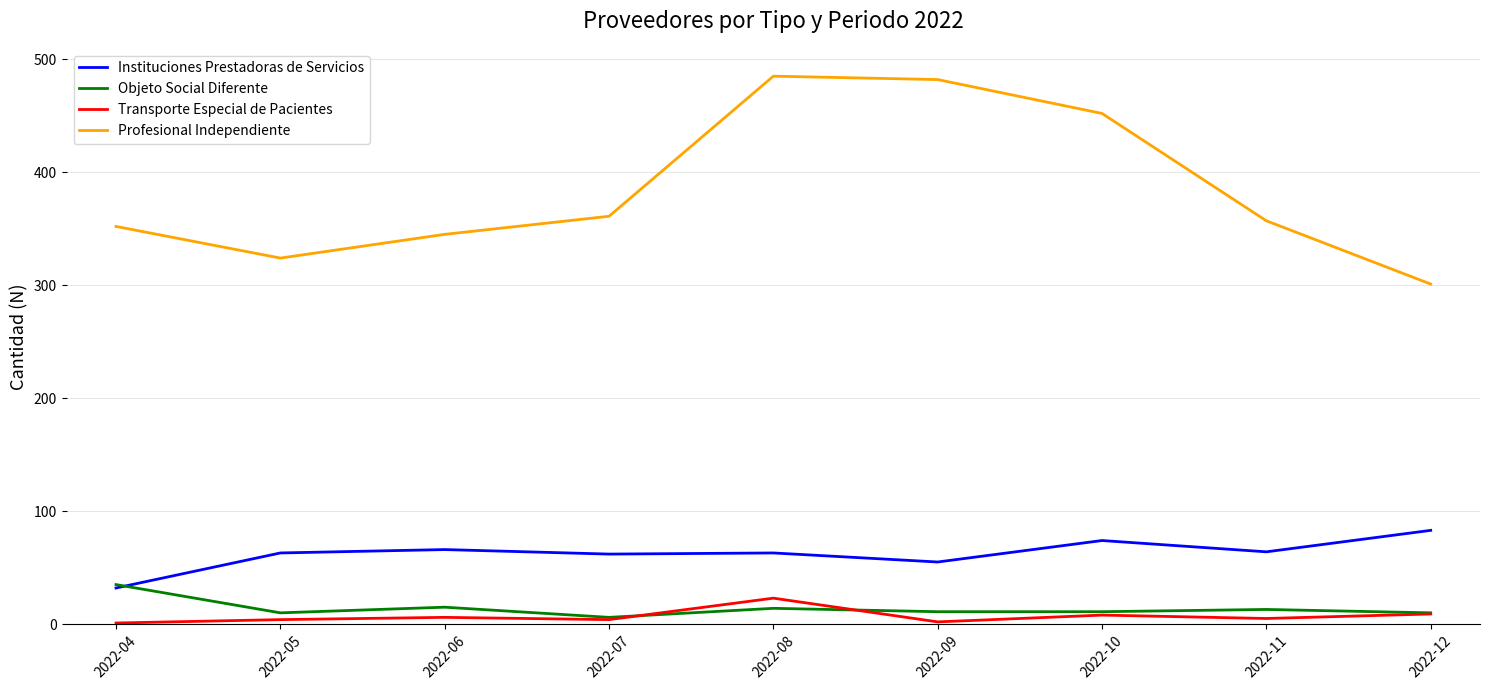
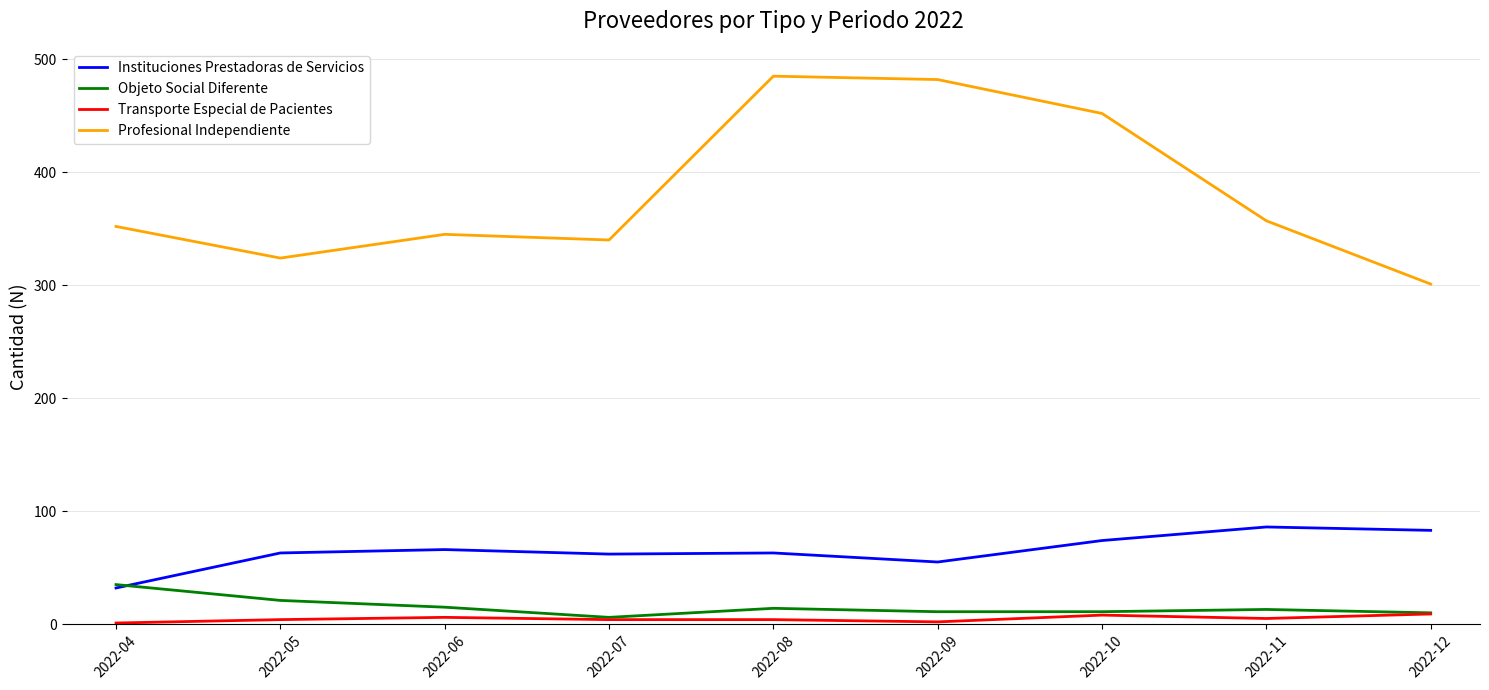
Objeto Social Diferente, 2022-05: 10 -> 21
Profesional Independiente, 2022-07: 361 -> 340
Transporte Especial de Pacientes, 2022-08: 23 -> 4
Instituciones Prestadoras de Servicios, 2022-11: 64 -> 86
